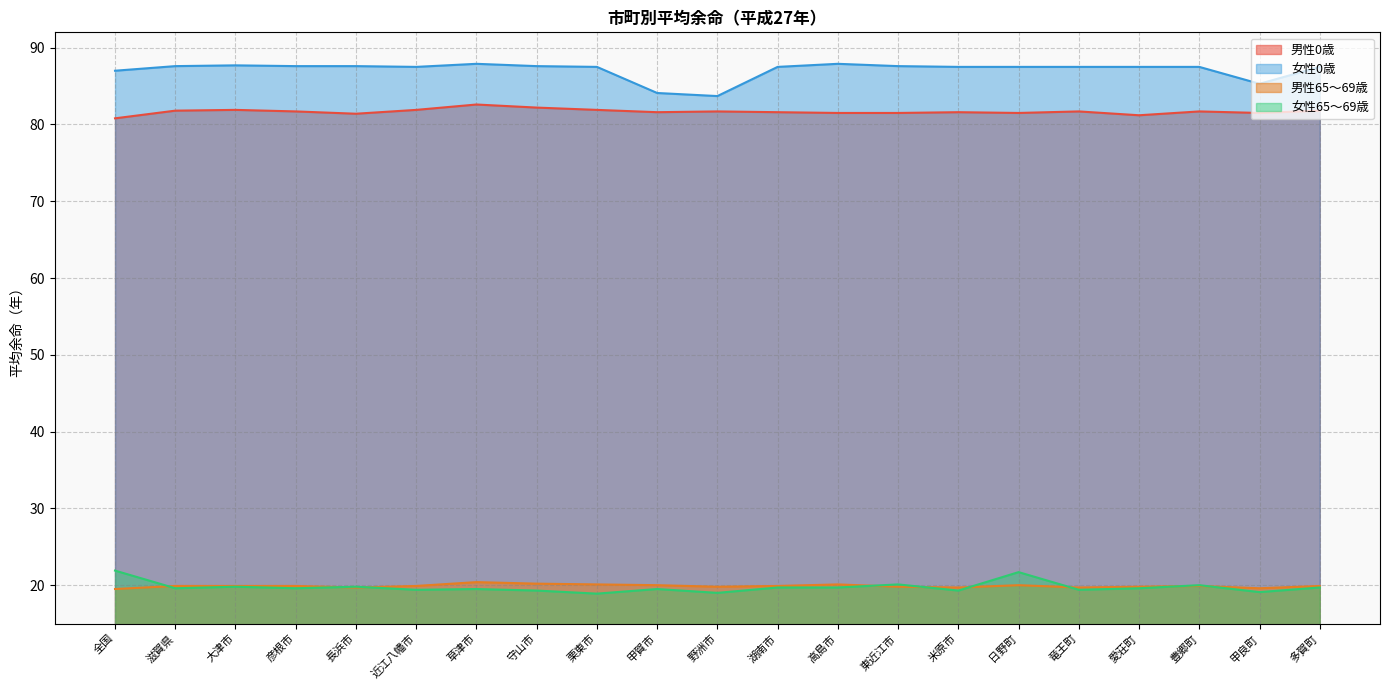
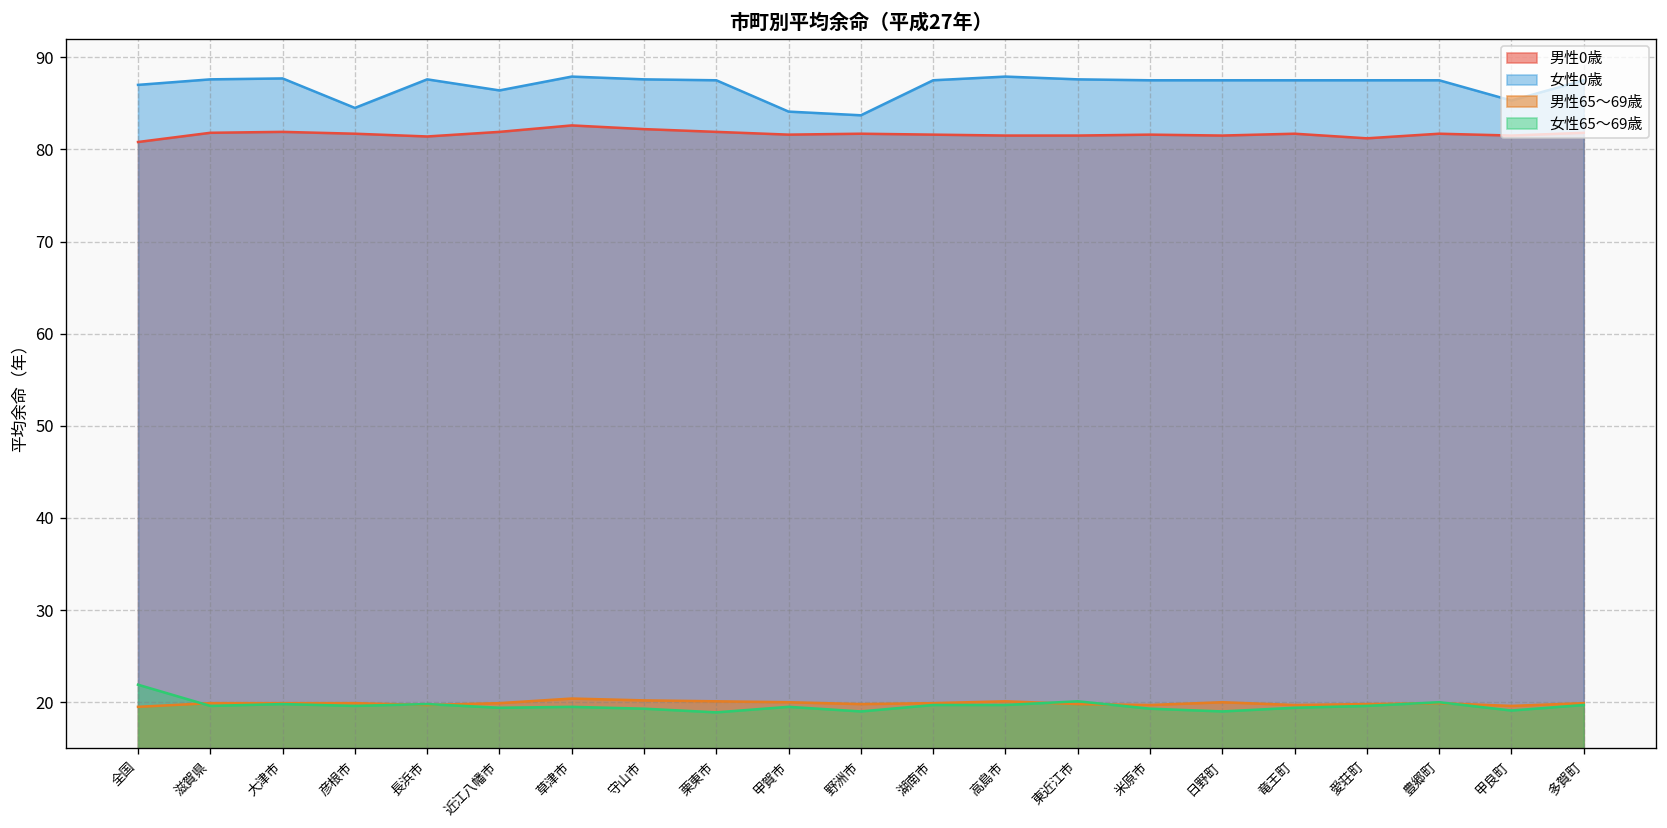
女性0歳, 彦根市: 88 -> 85
女性0歳, 近江八幡市: 88 -> 86
女性65～69歳, 日野町: 22 -> 19
